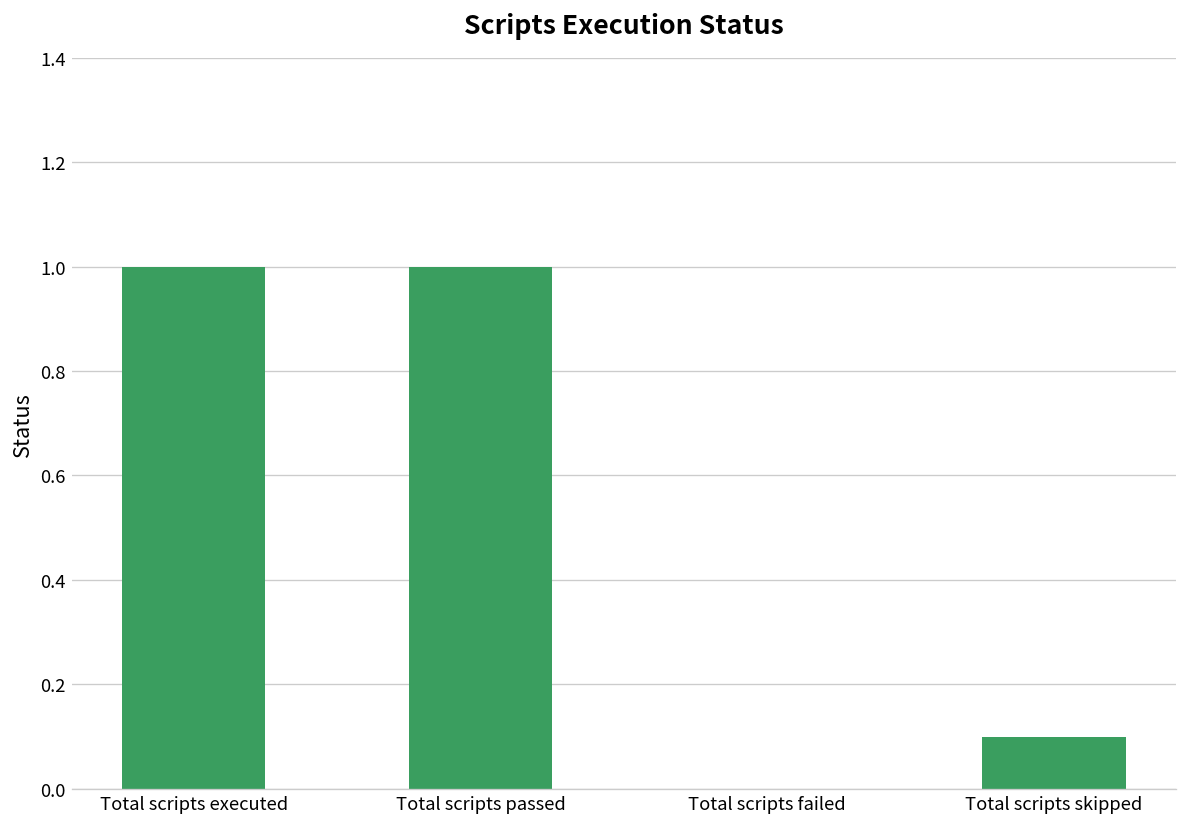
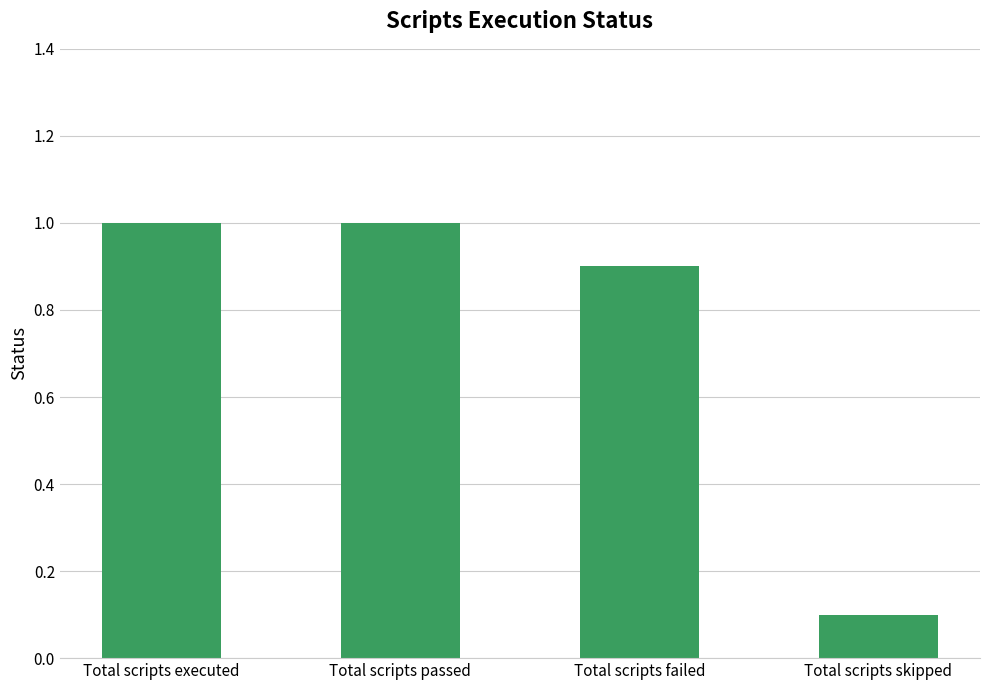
Total scripts failed: 0.0 -> 0.9
